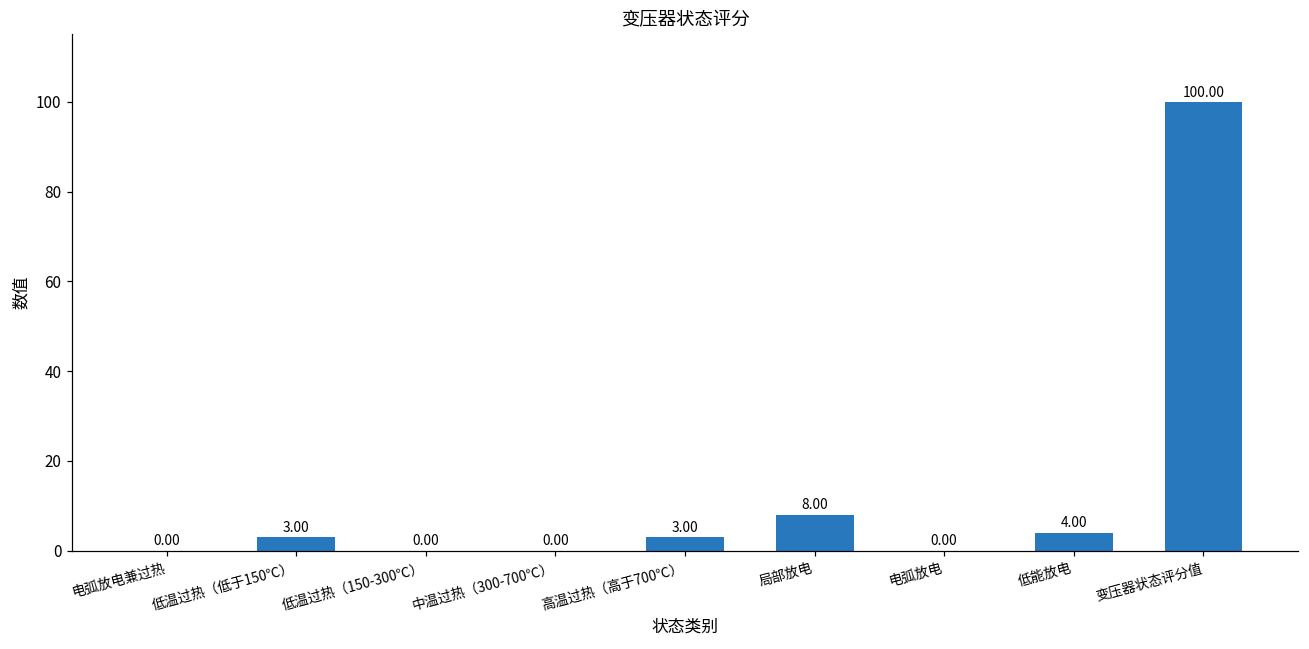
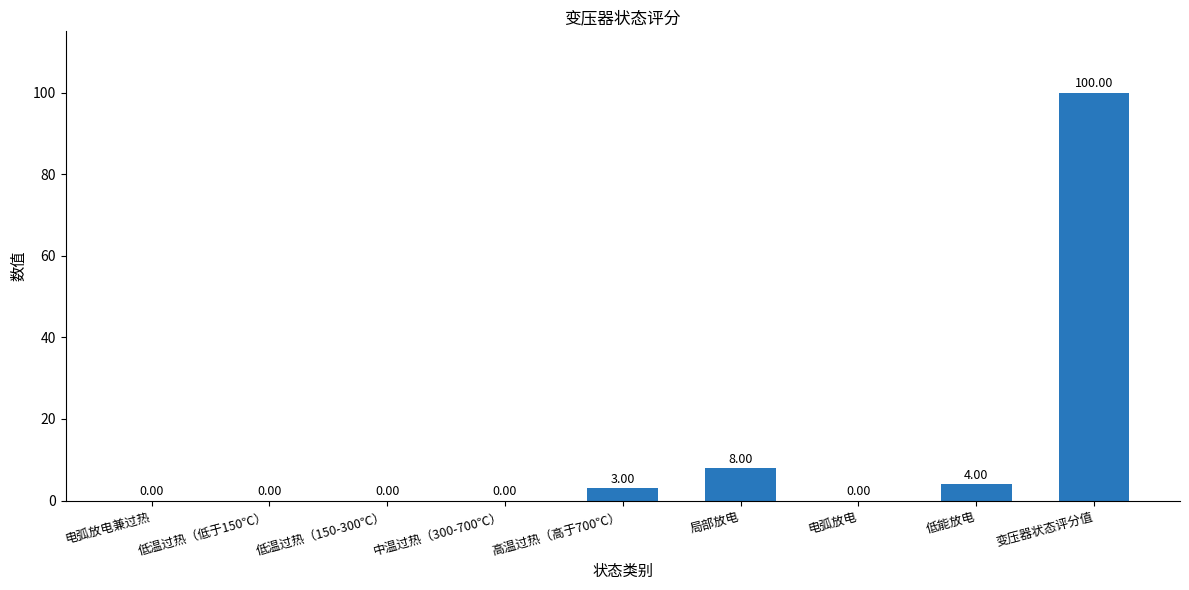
低温过热（低于150℃）: 3.00 -> 0.00
